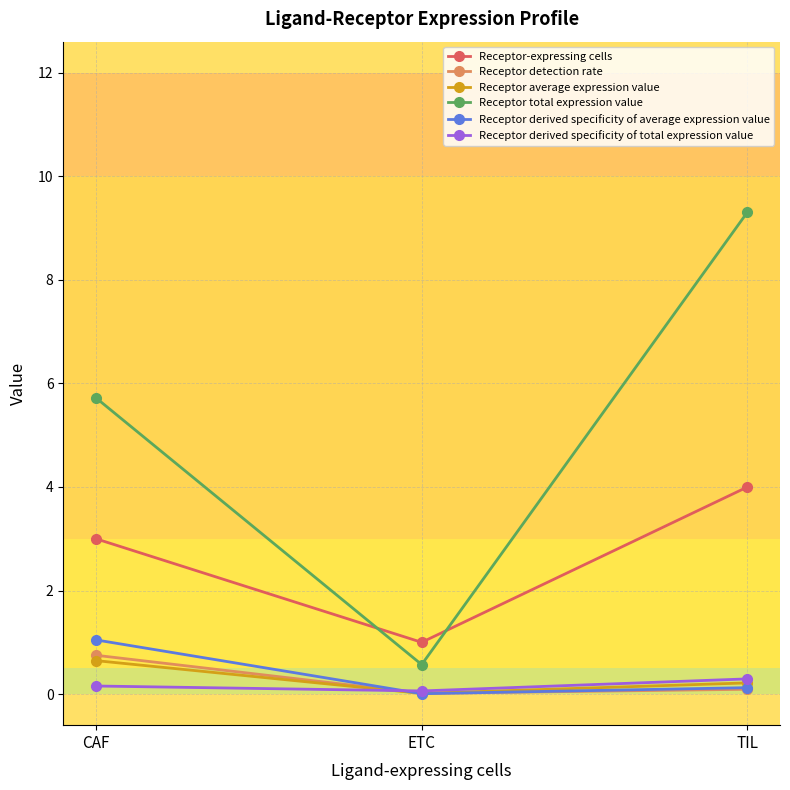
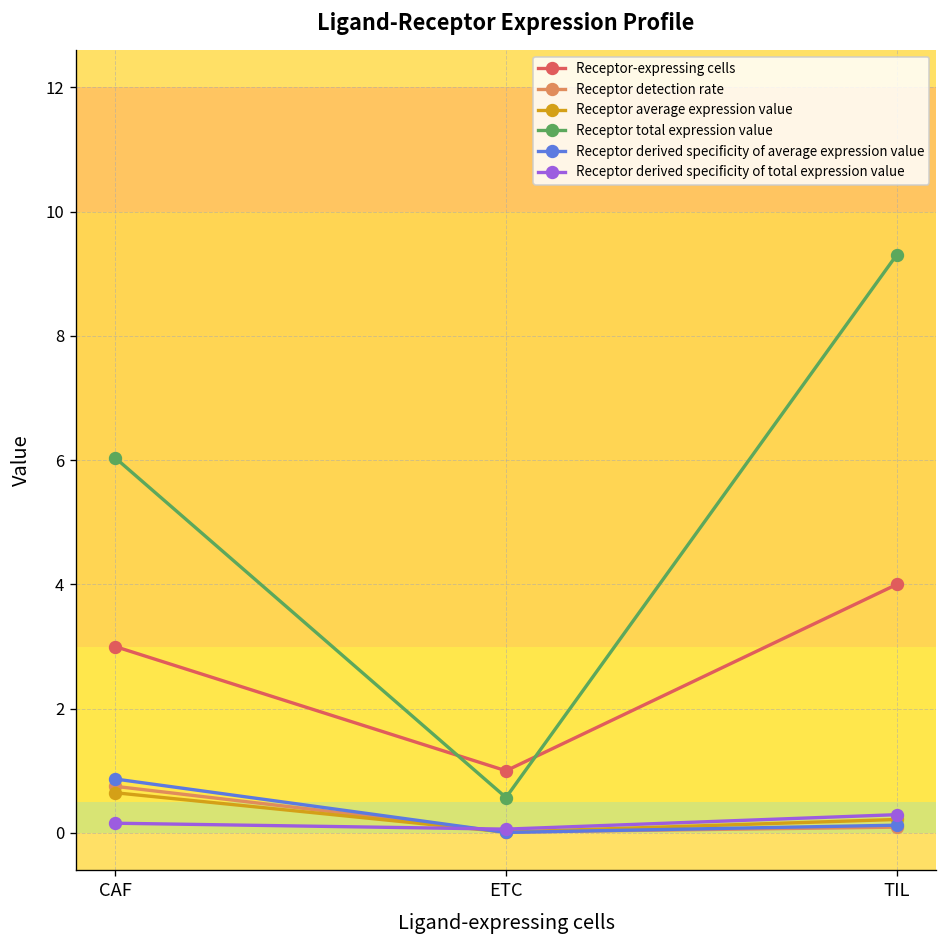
Receptor total expression value, CAF: 5.7 -> 6.0
Receptor derived specificity of average expression value, CAF: 1.0 -> 0.9
